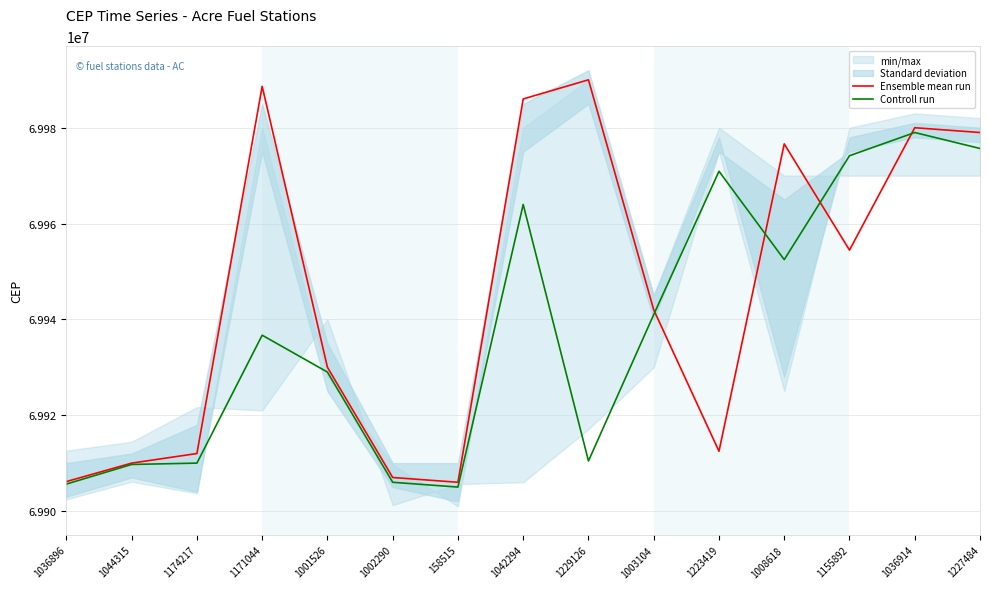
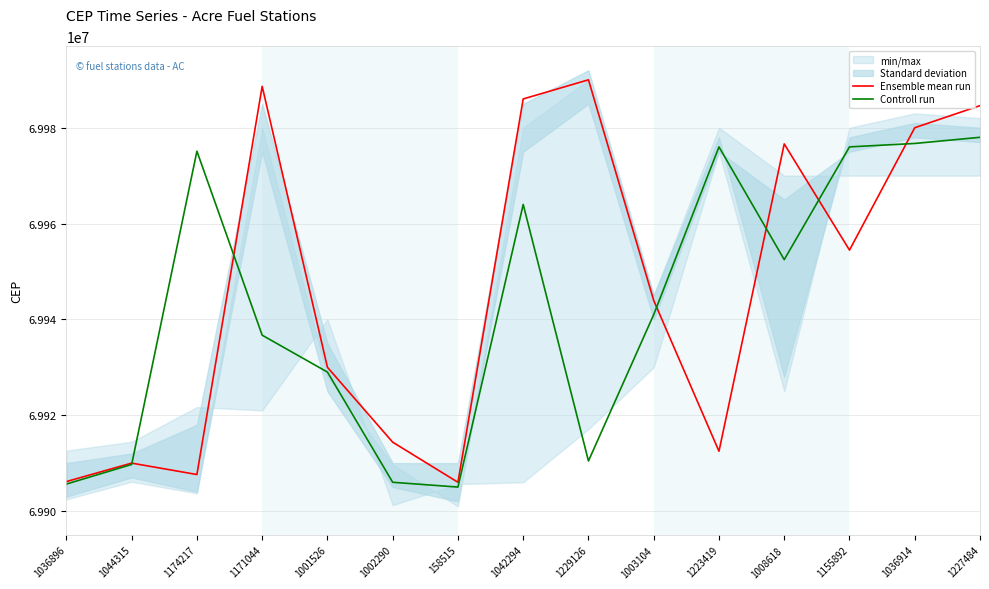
Ensemble mean run, 1174217: 69912000 -> 69908000
Controll run, 1174217: 69910000 -> 69975000
Ensemble mean run, 1002290: 69907000 -> 69914000
Ensemble mean run, 1003104: 69942000 -> 69944000
Controll run, 1223419: 69971000 -> 69976000
Controll run, 1155892: 69974000 -> 69976000
Controll run, 1036914: 69979000 -> 69977000
Ensemble mean run, 1227484: 69979000 -> 69985000
Controll run, 1227484: 69976000 -> 69978000
